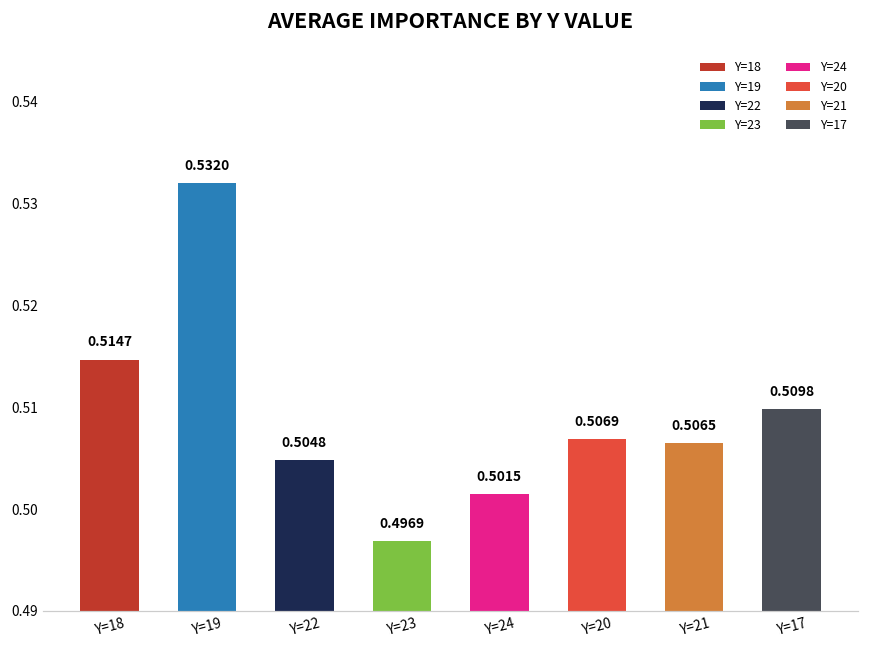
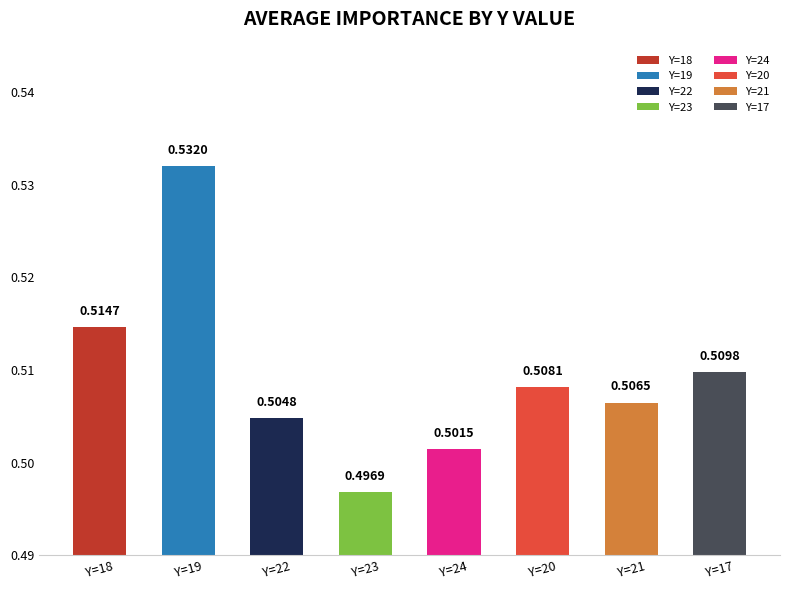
Y=20: 0.5069 -> 0.5081
